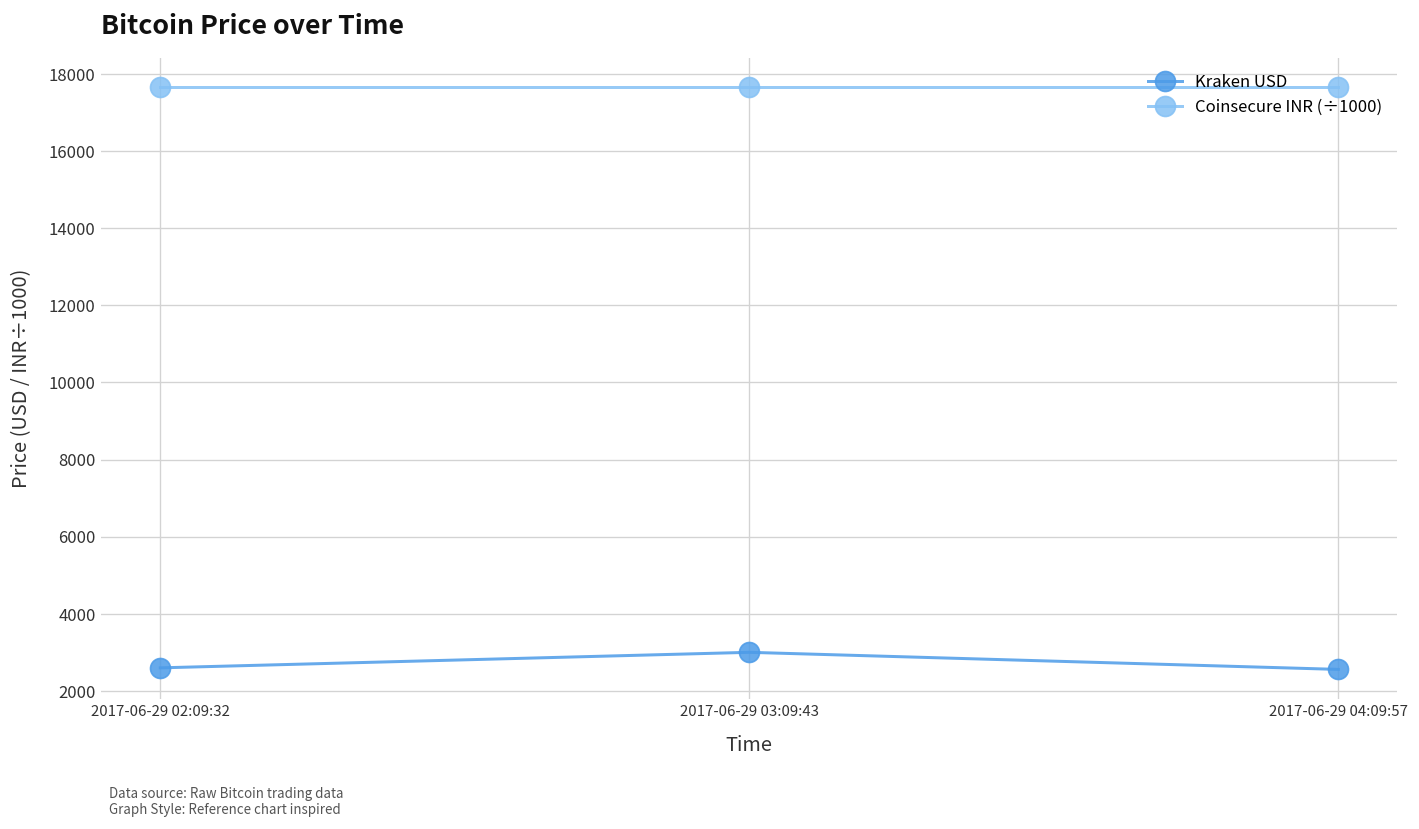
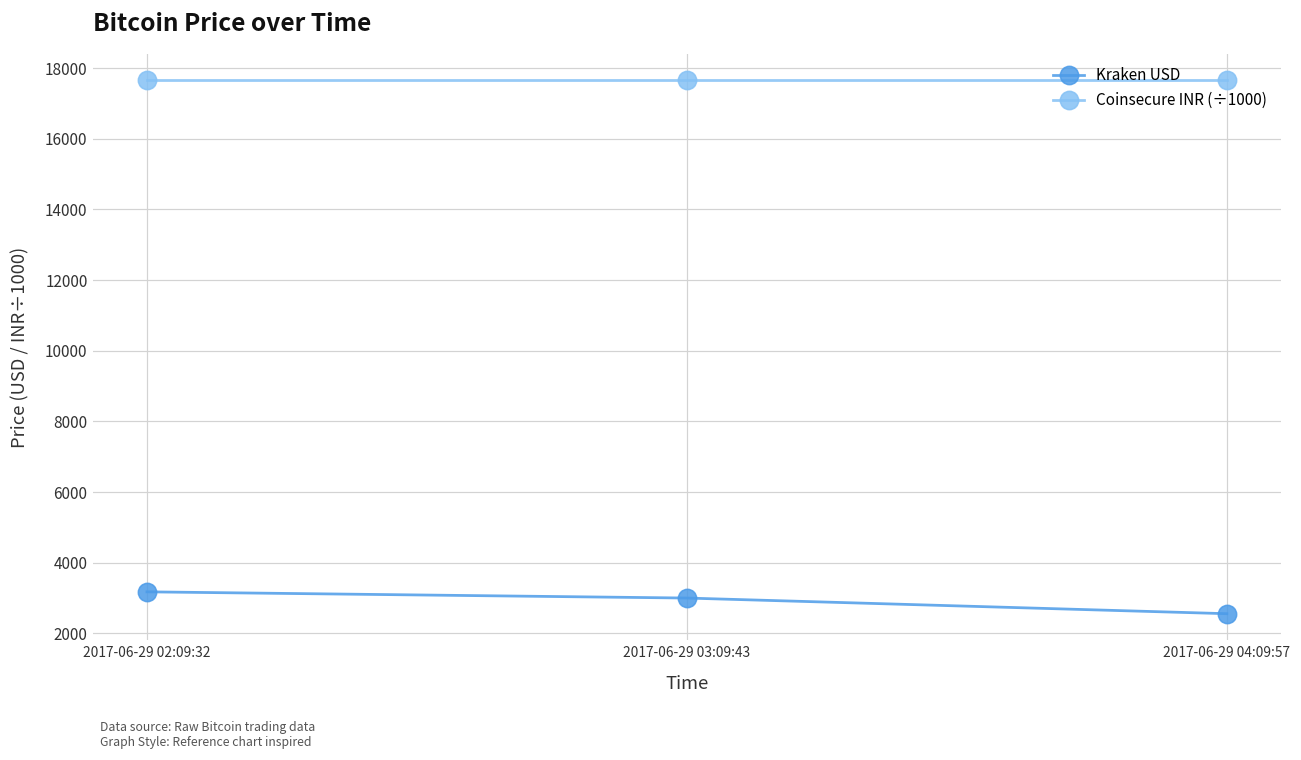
Kraken USD, 2017-06-29 02:09:32: 2600 -> 3200
